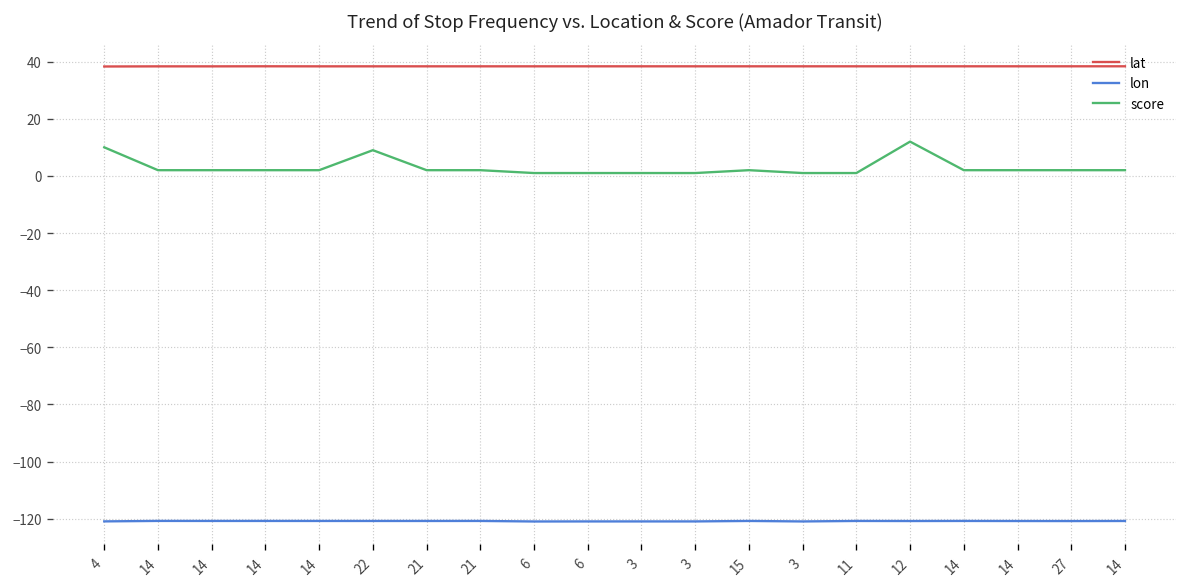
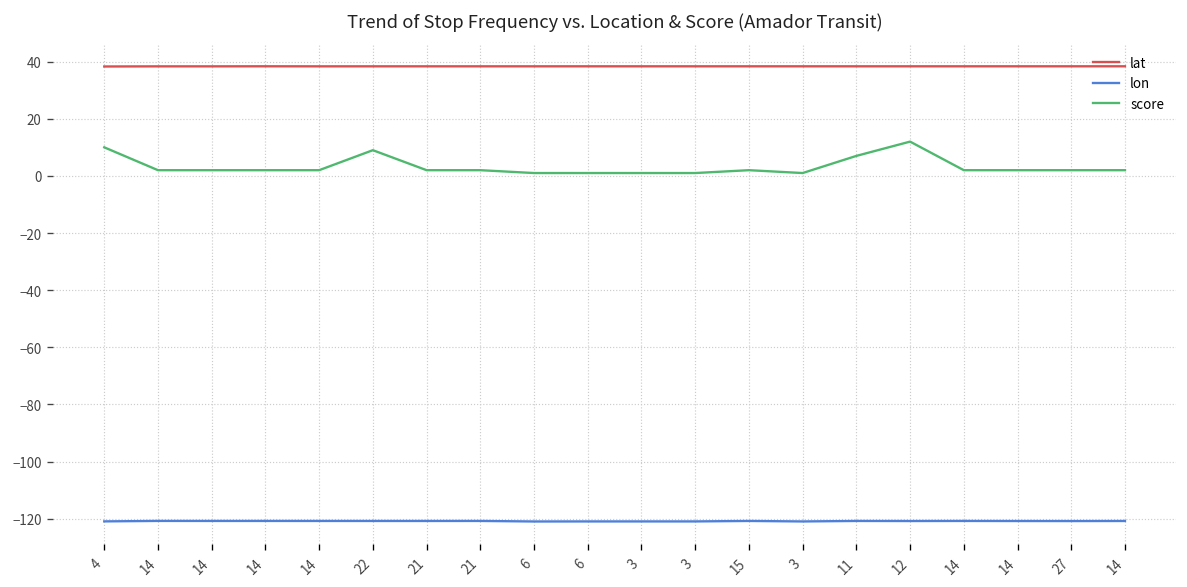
score, 11: 1 -> 7
